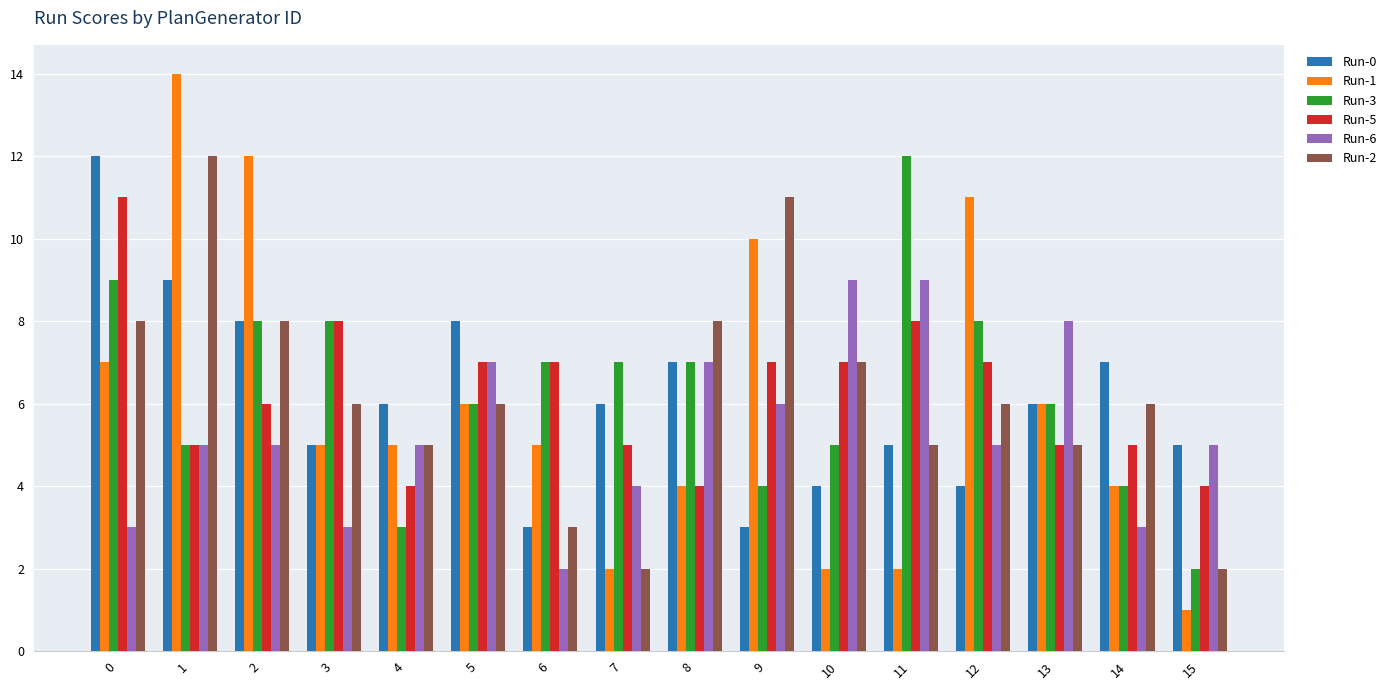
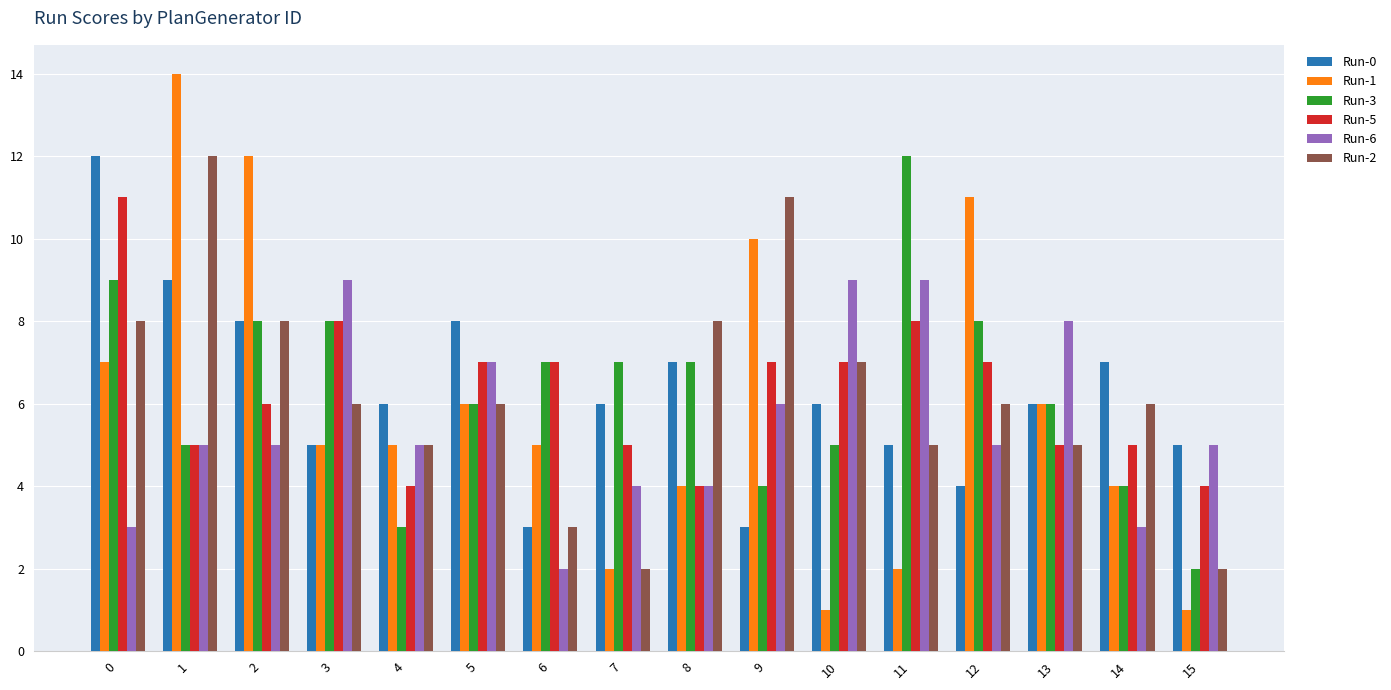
Run-6, 3: 3 -> 9
Run-6, 8: 7 -> 4
Run-0, 10: 4 -> 6
Run-1, 10: 2 -> 1
